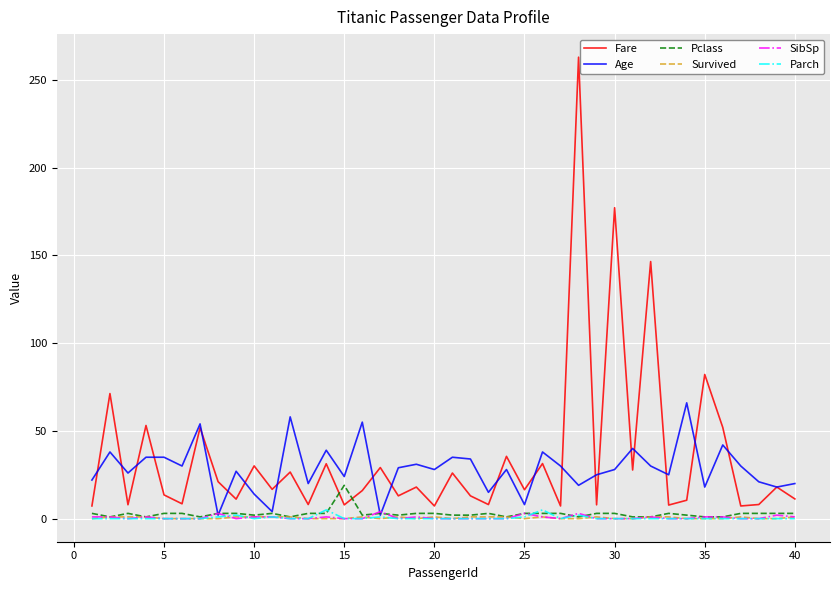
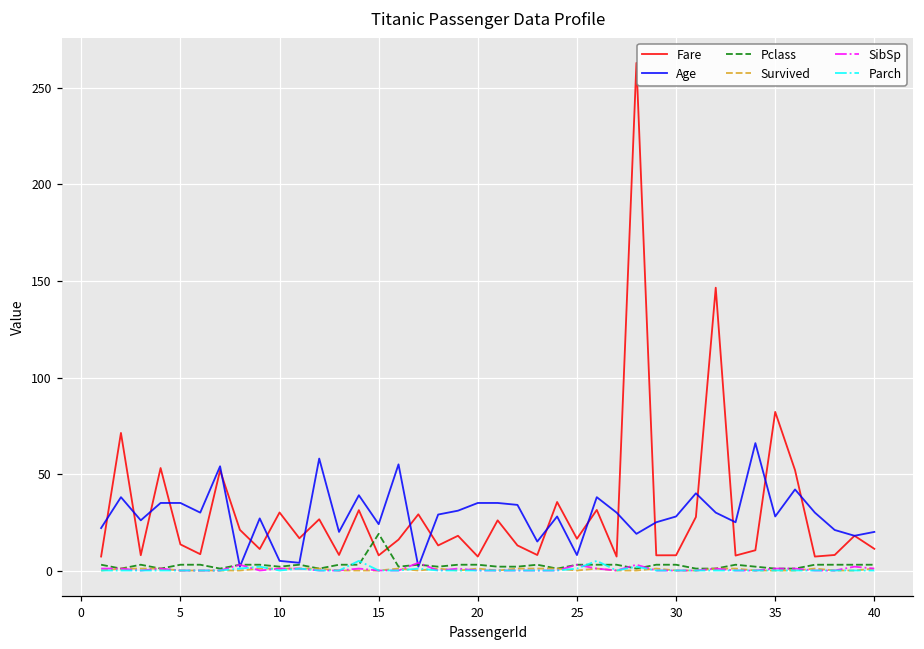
Age, 10: 14 -> 5
Age, 20: 28 -> 35
Fare, 30: 177 -> 8
Age, 35: 18 -> 28
